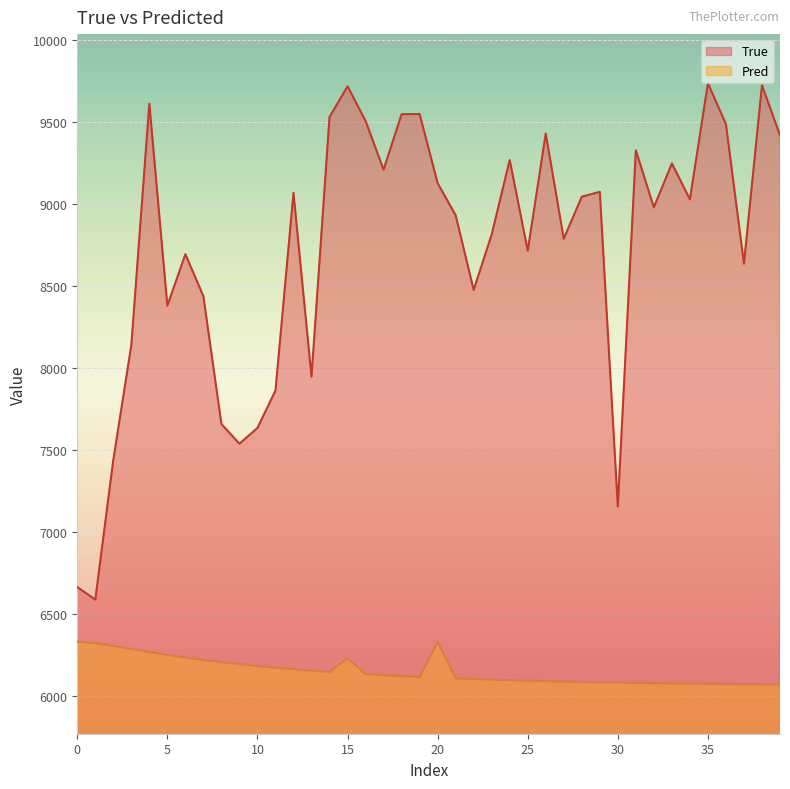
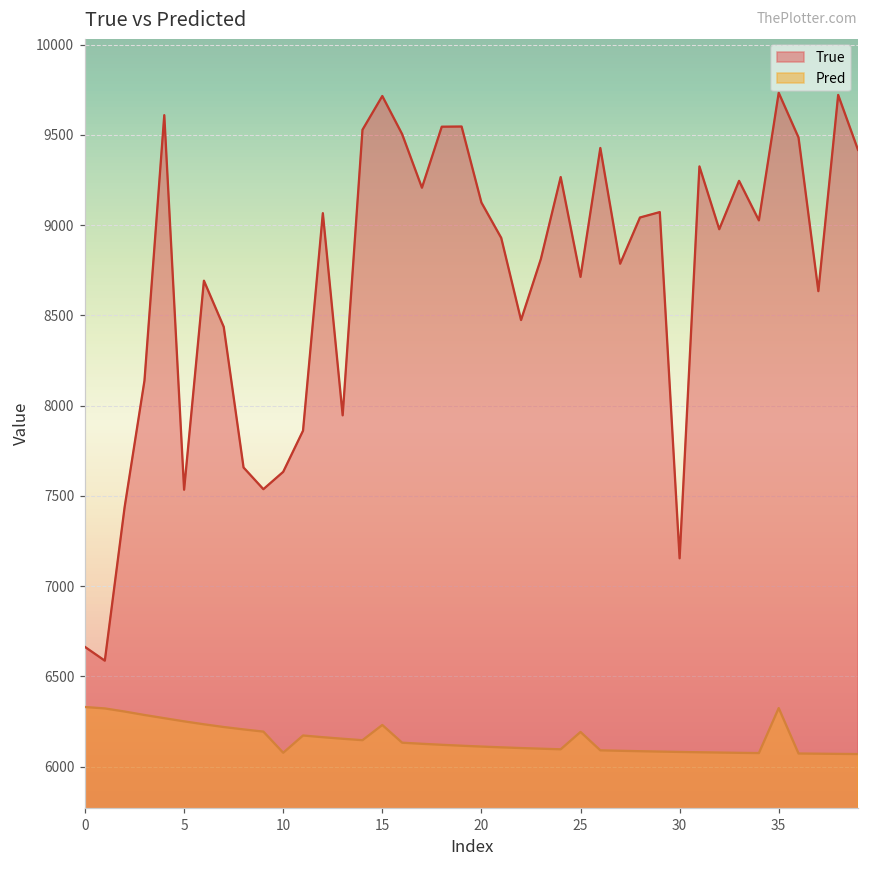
True, 5: 8380 -> 7530
Pred, 10: 6180 -> 6080
Pred, 20: 6330 -> 6110
Pred, 25: 6090 -> 6190
Pred, 35: 6070 -> 6320
